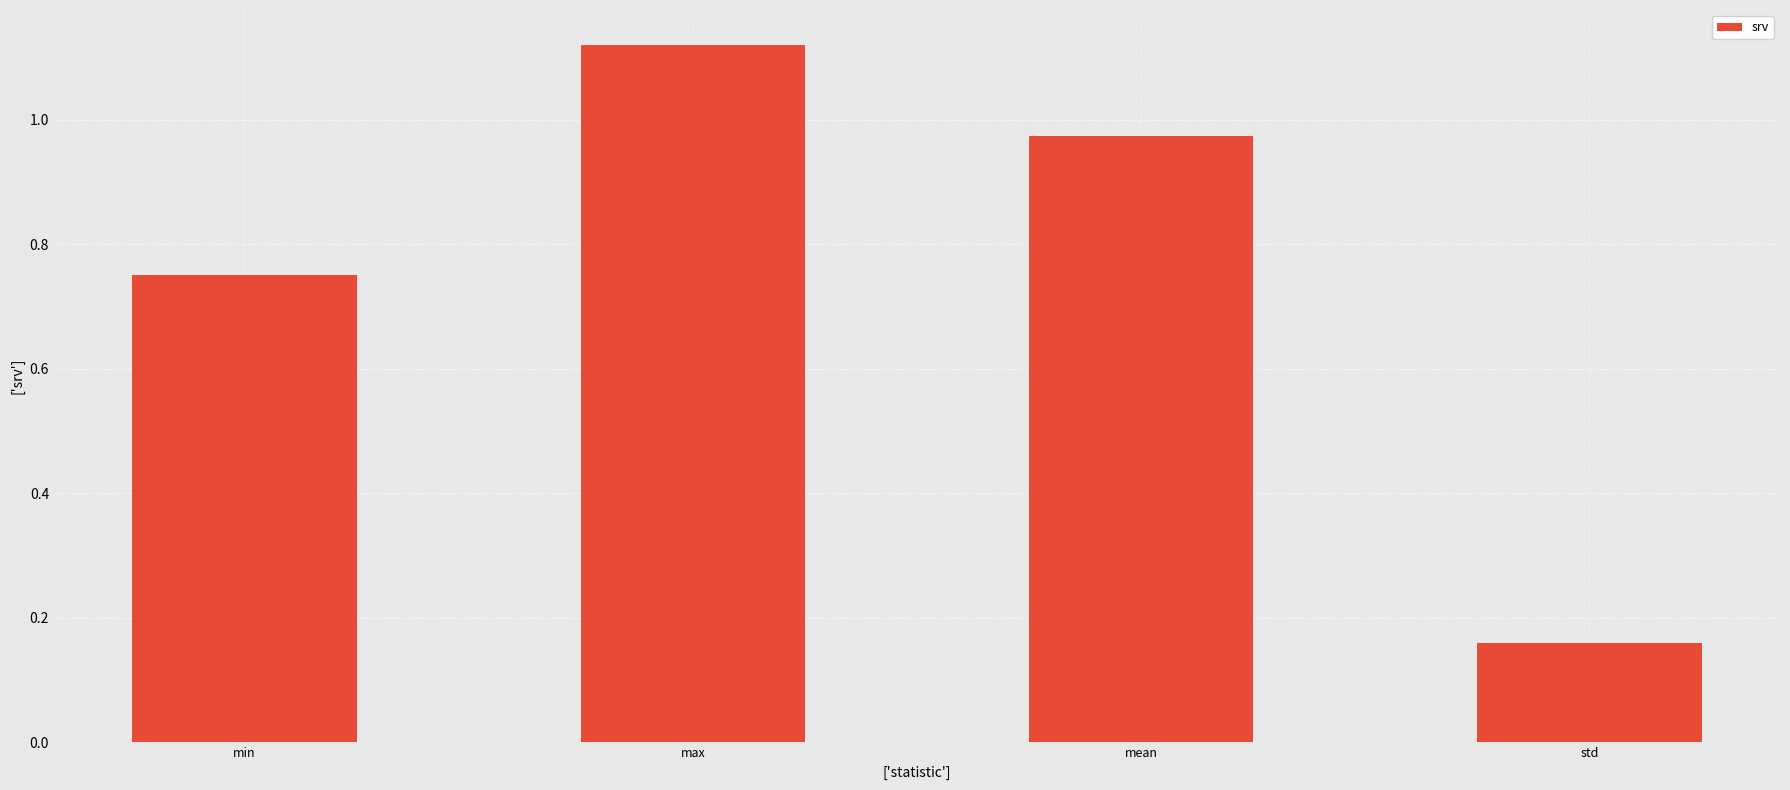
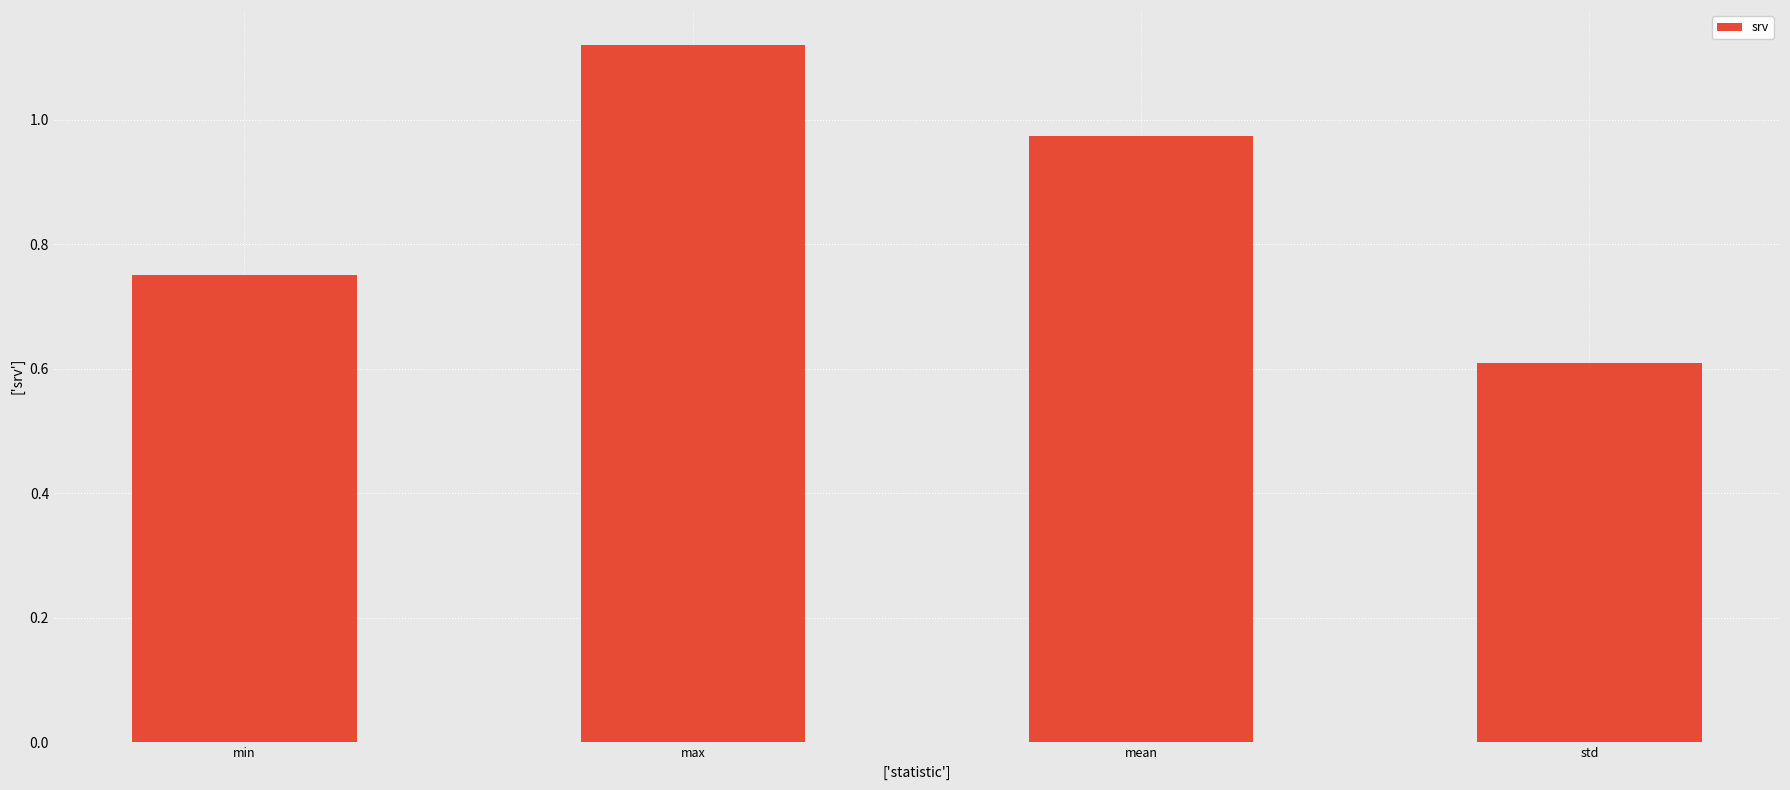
std: 0.16 -> 0.61
